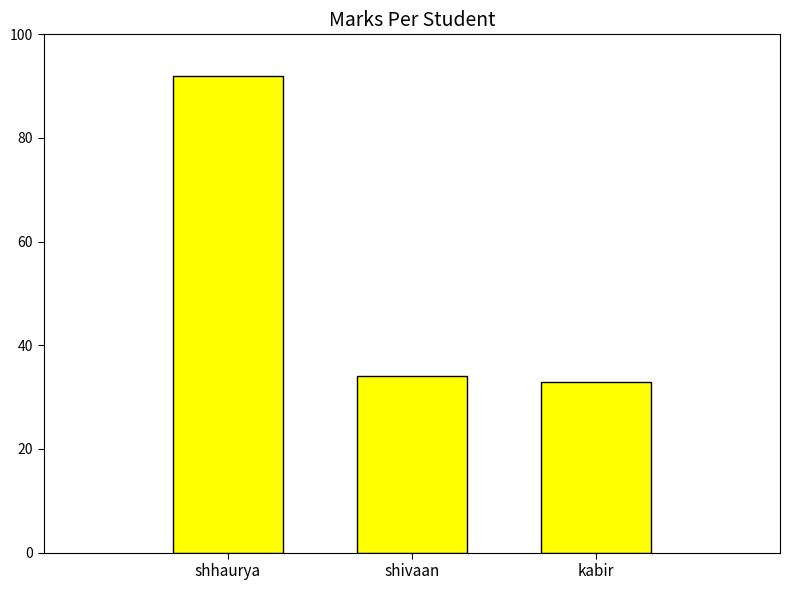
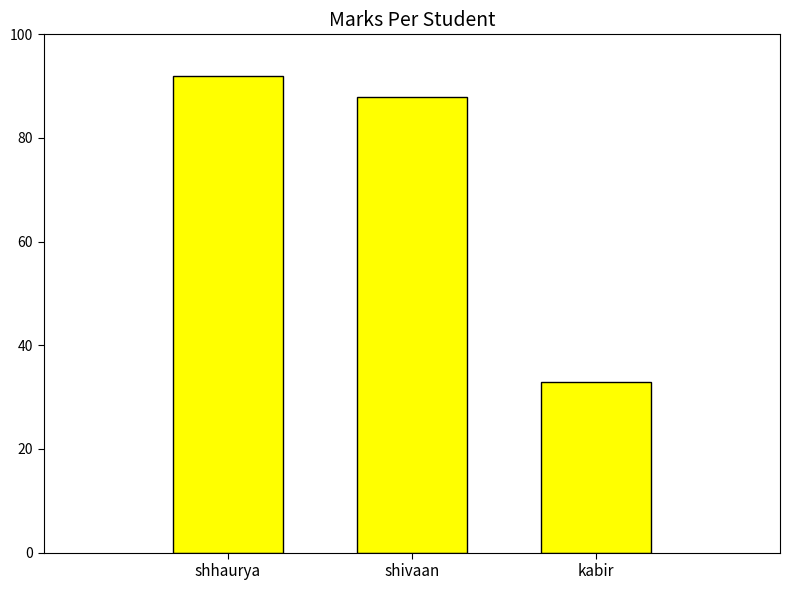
shivaan: 34 -> 88
